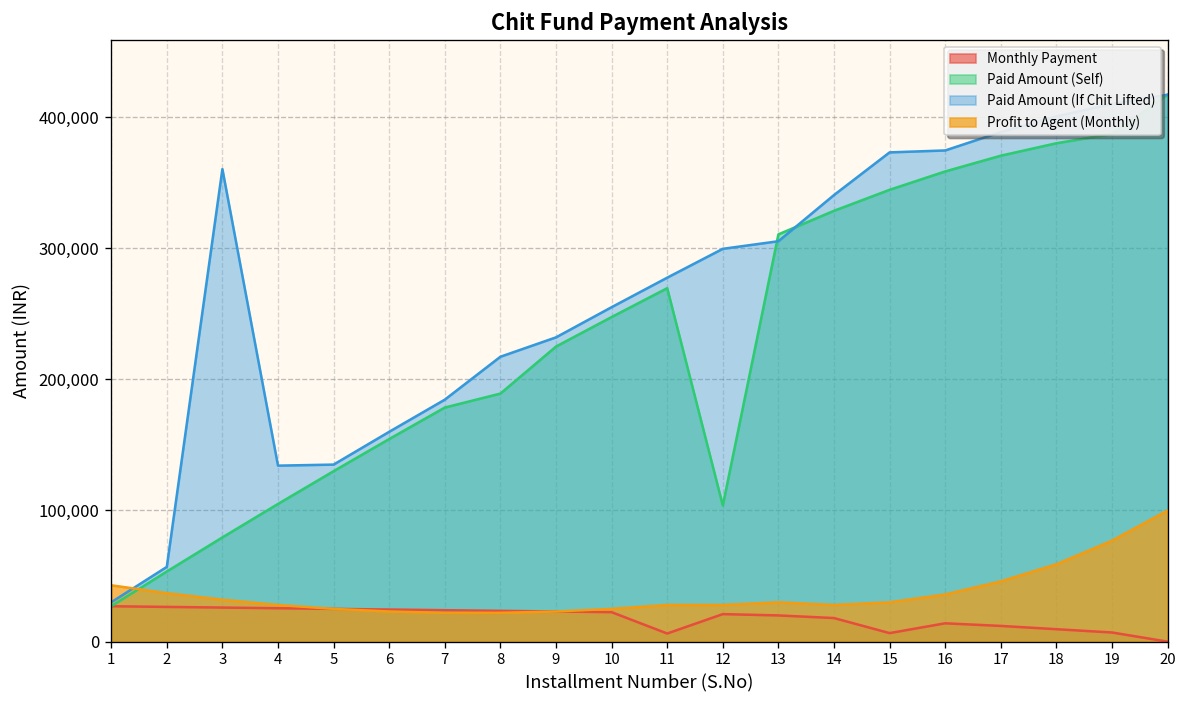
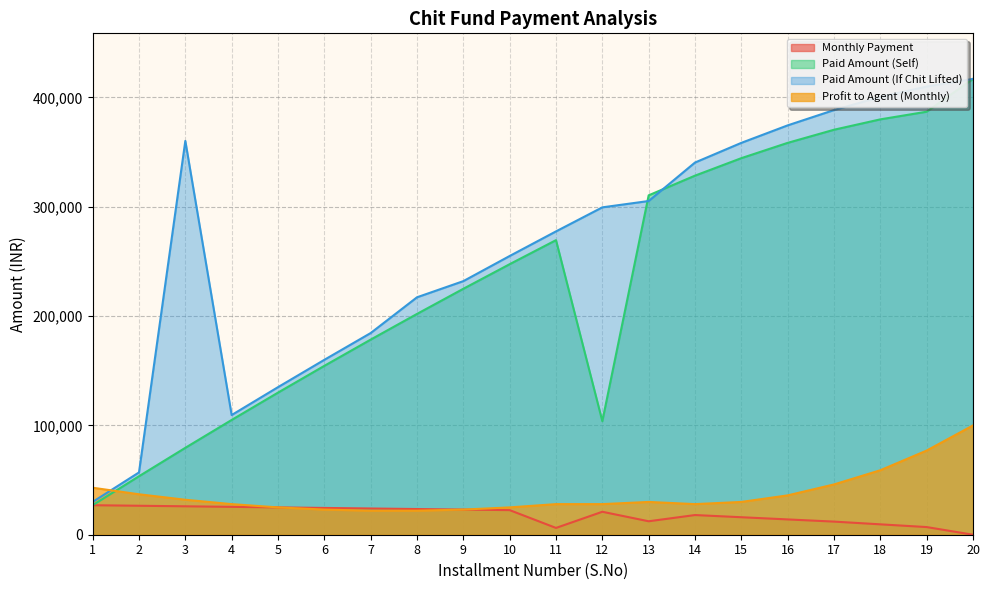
Paid Amount (If Chit Lifted), 4: 134,000 -> 110,000
Paid Amount (Self), 8: 189,000 -> 202,000
Monthly Payment, 13: 20,000 -> 12,000
Monthly Payment, 15: 7,000 -> 16,000
Paid Amount (If Chit Lifted), 15: 373,000 -> 359,000
